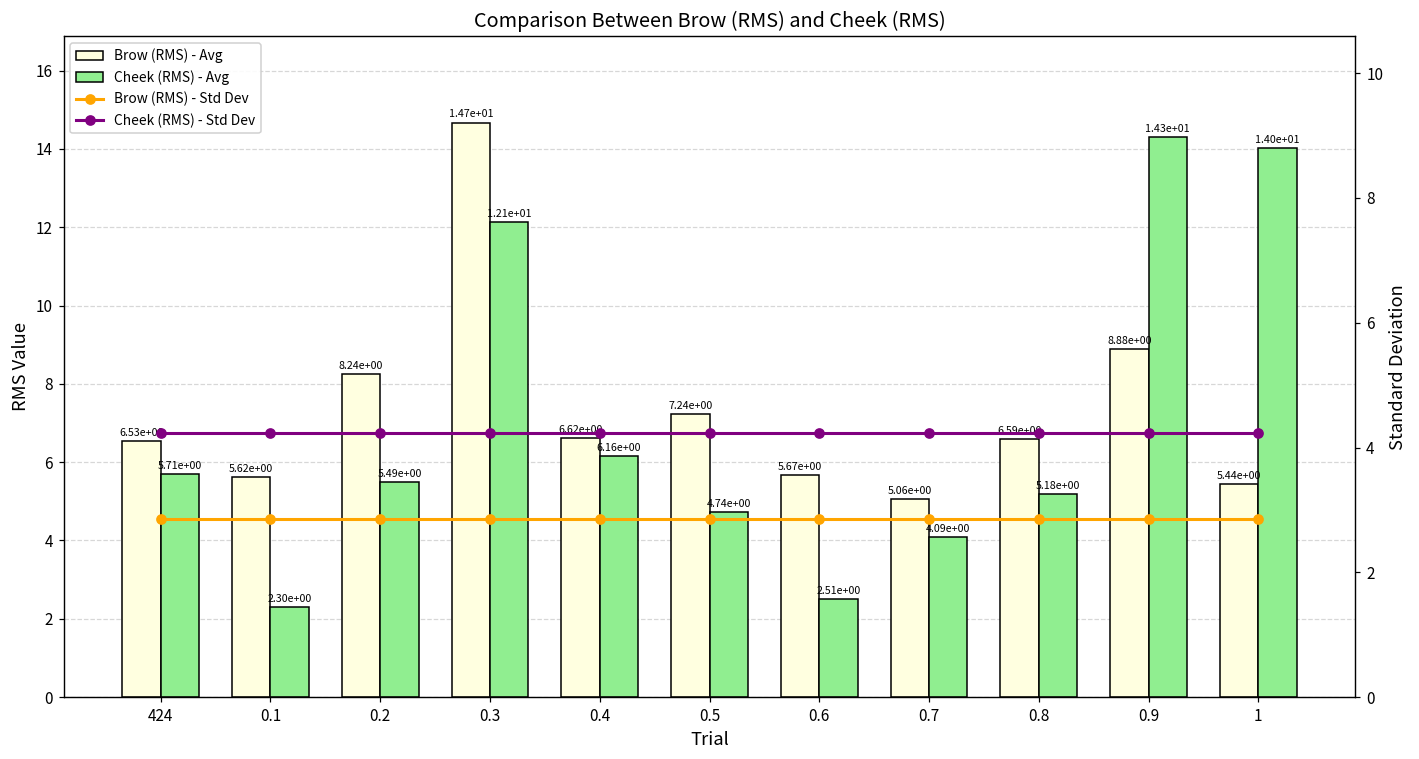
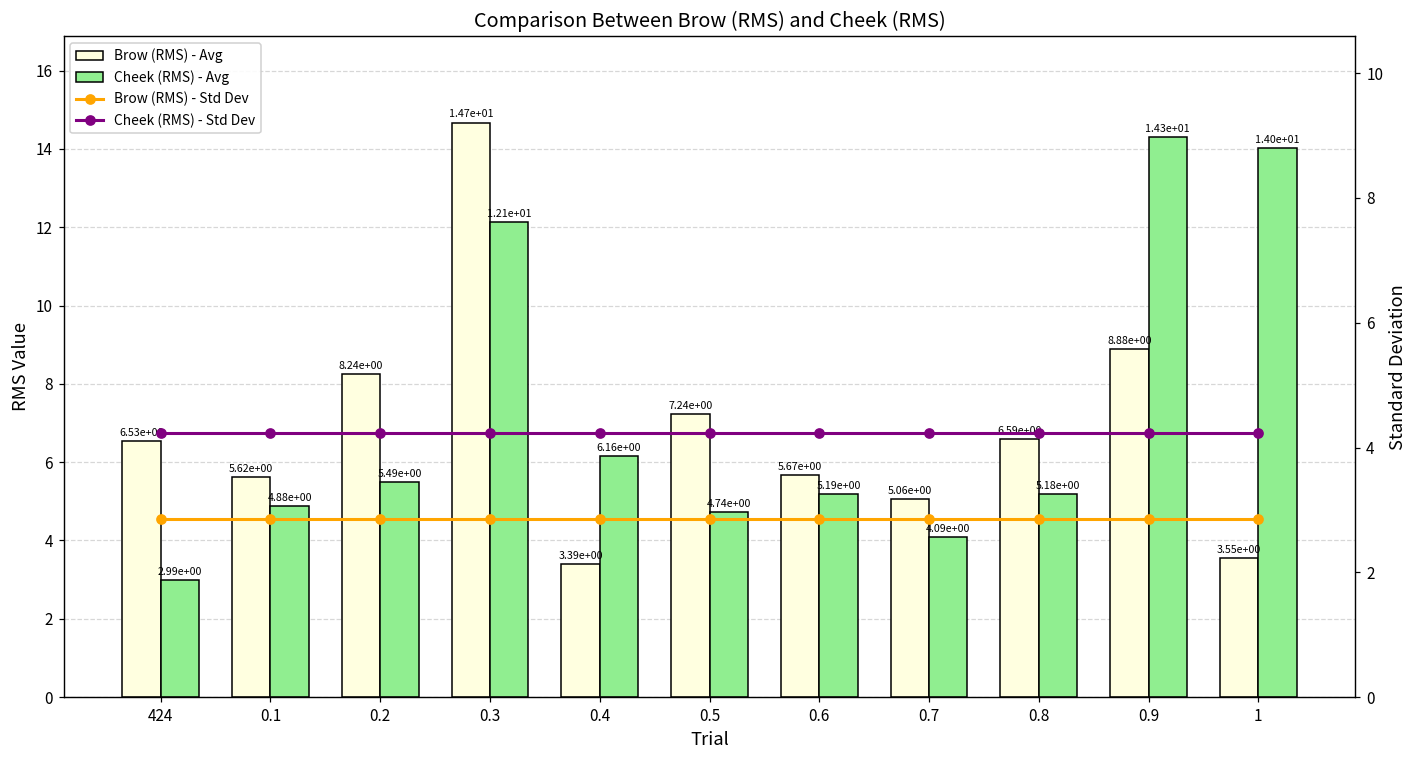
Cheek (RMS) - Avg, 424: 5.71e+00 -> 2.99e+00
Cheek (RMS) - Avg, 0.1: 2.30e+00 -> 4.88e+00
Brow (RMS) - Avg, 0.4: 6.62e+00 -> 3.39e+00
Cheek (RMS) - Avg, 0.6: 2.51e+00 -> 5.19e+00
Brow (RMS) - Avg, 1: 5.44e+00 -> 3.55e+00
